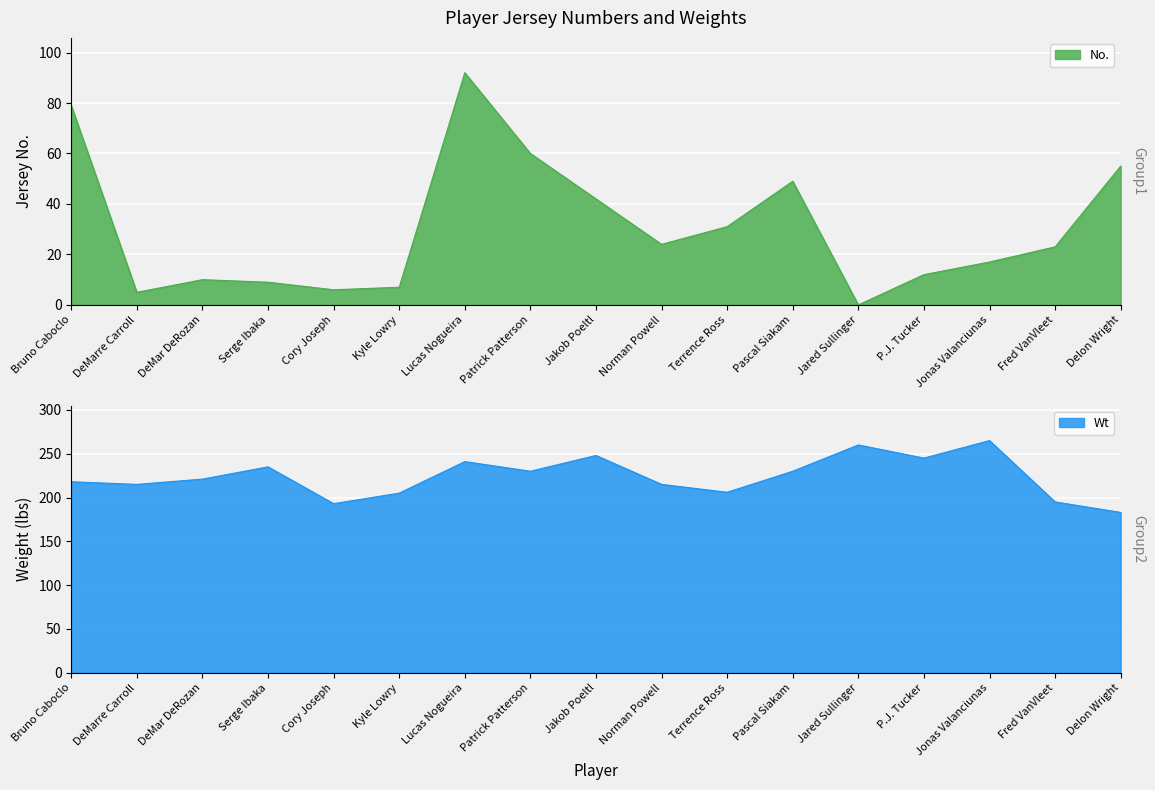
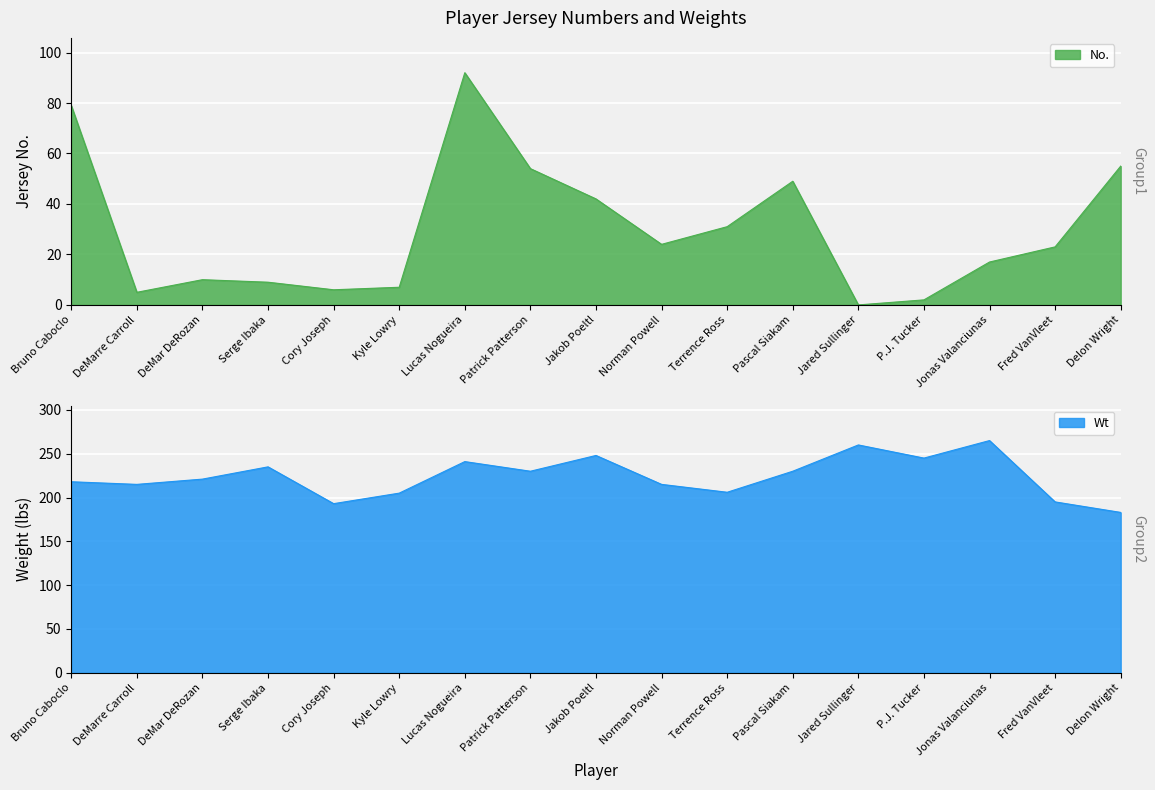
Player Jersey Numbers and Weights, Patrick Patterson: 60 -> 54
Player Jersey Numbers and Weights, P.J. Tucker: 12 -> 2
